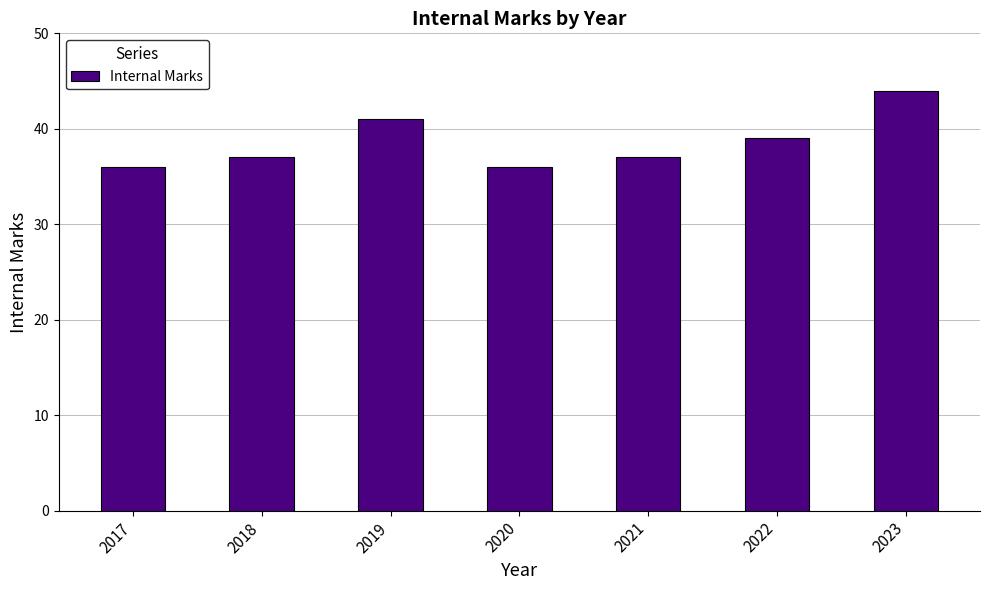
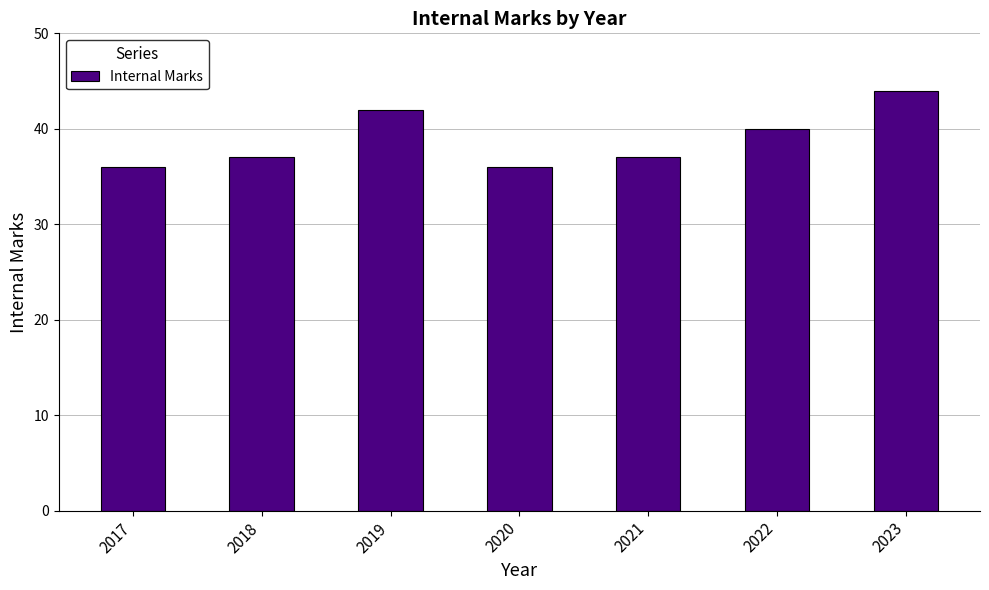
2019: 41 -> 42
2022: 39 -> 40
